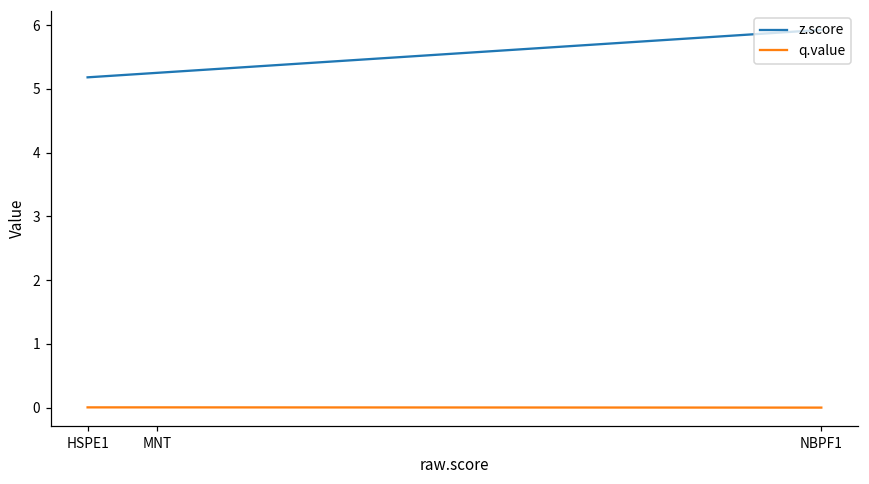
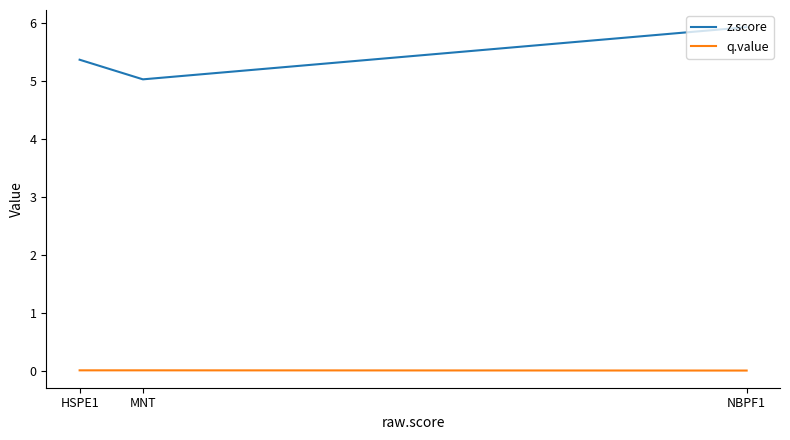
z.score, HSPE1: 5.2 -> 5.4
z.score, MNT: 5.3 -> 5.0
